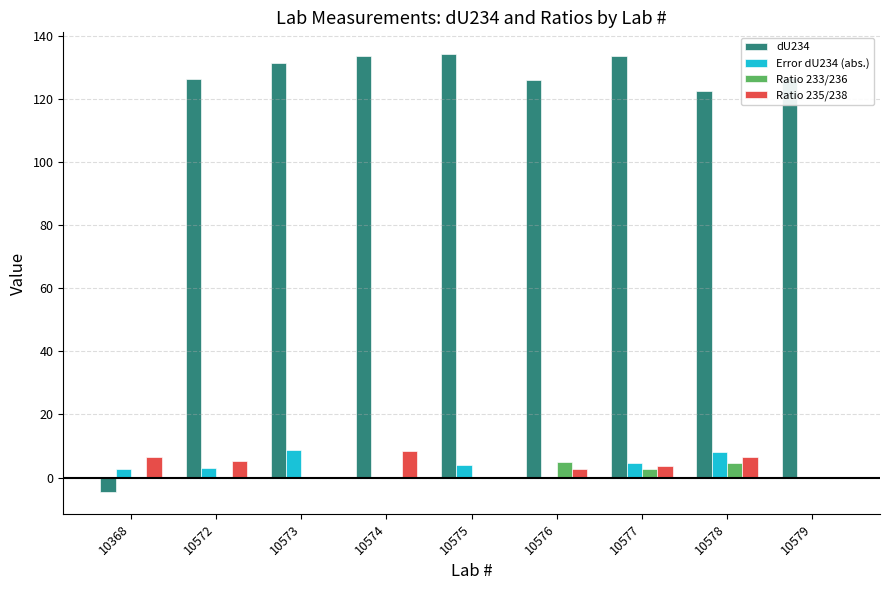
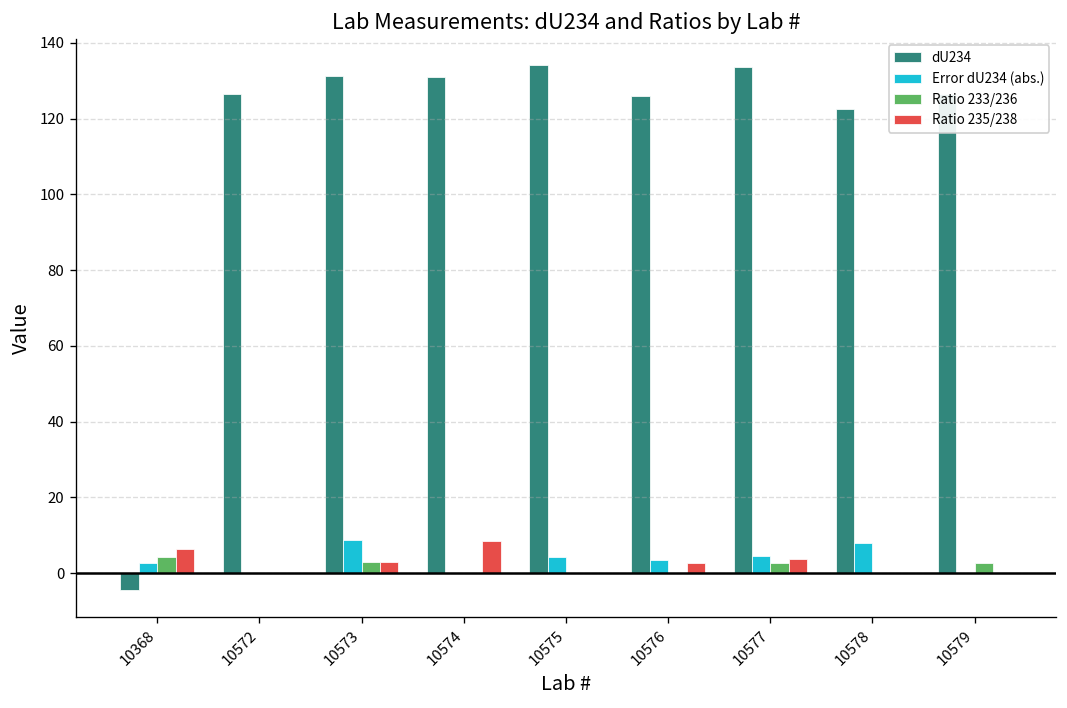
Ratio 233/236, 10368: 0 -> 4
Error dU234 (abs.), 10572: 3 -> 0
Ratio 235/238, 10572: 5 -> 0
Ratio 233/236, 10573: 0 -> 3
Ratio 235/238, 10573: 0 -> 3
dU234, 10574: 134 -> 131
Error dU234 (abs.), 10576: 0 -> 4
Ratio 233/236, 10576: 5 -> 0
Ratio 233/236, 10578: 5 -> 0
Ratio 235/238, 10578: 7 -> 0
Ratio 233/236, 10579: 0 -> 3
